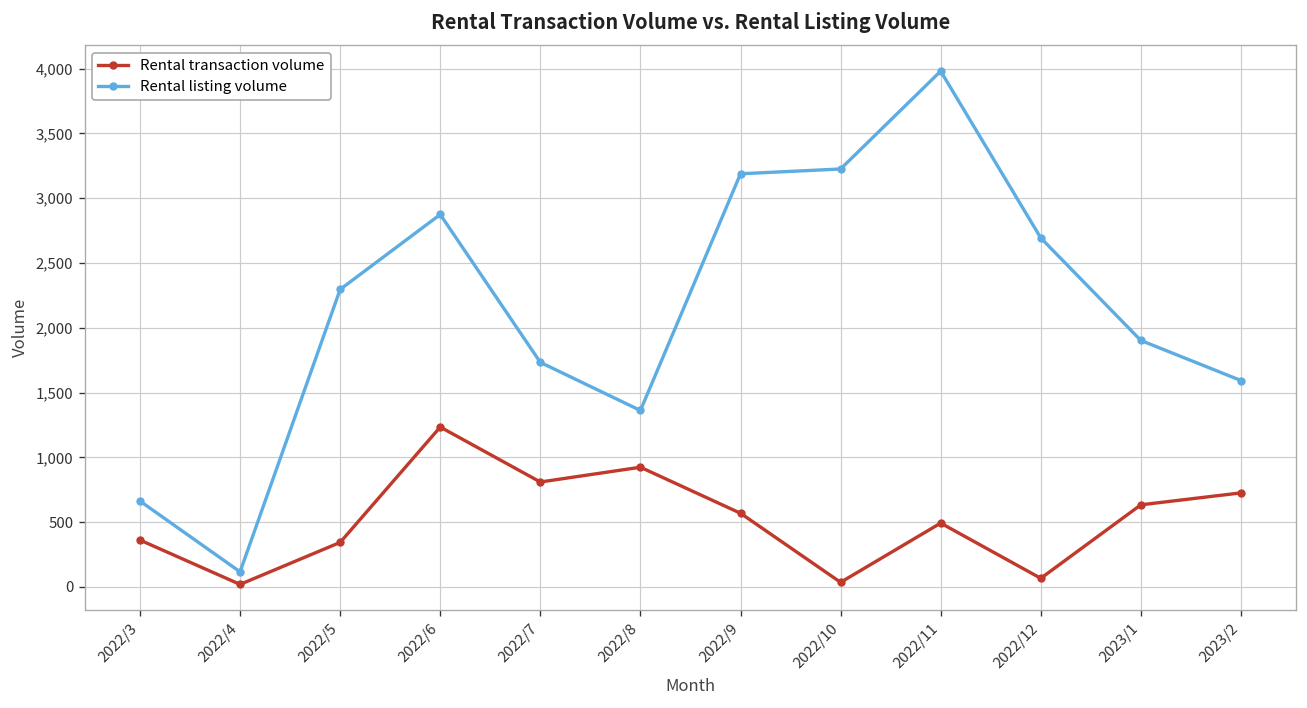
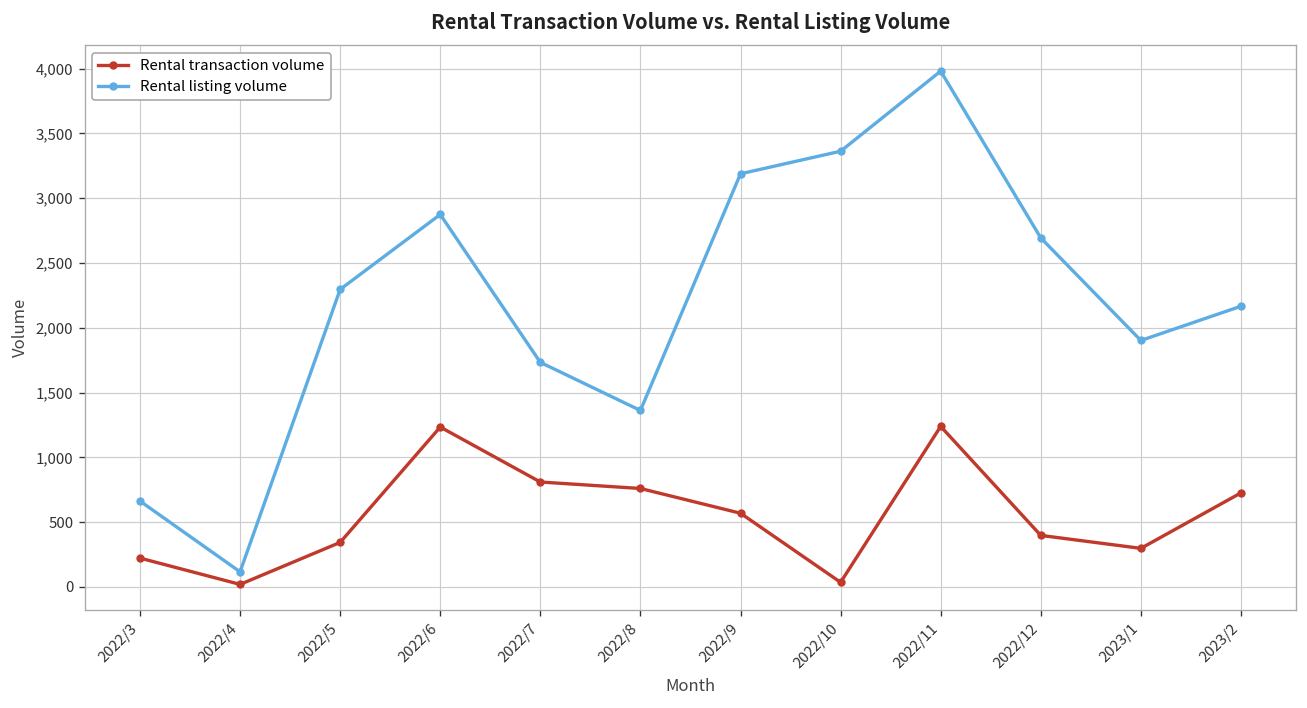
Rental transaction volume, 2022/3: 360 -> 220
Rental transaction volume, 2022/8: 920 -> 760
Rental listing volume, 2022/10: 3,230 -> 3,360
Rental transaction volume, 2022/11: 490 -> 1,240
Rental transaction volume, 2022/12: 70 -> 400
Rental transaction volume, 2023/1: 630 -> 300
Rental listing volume, 2023/2: 1,590 -> 2,170
